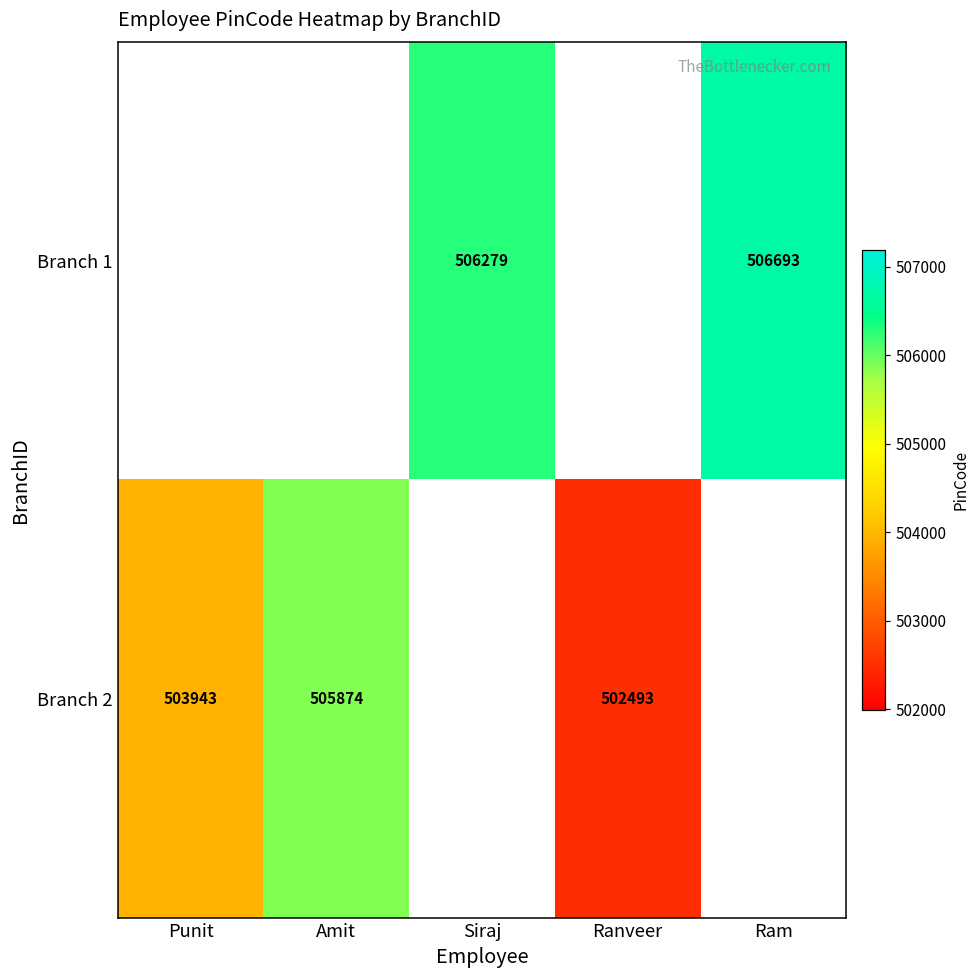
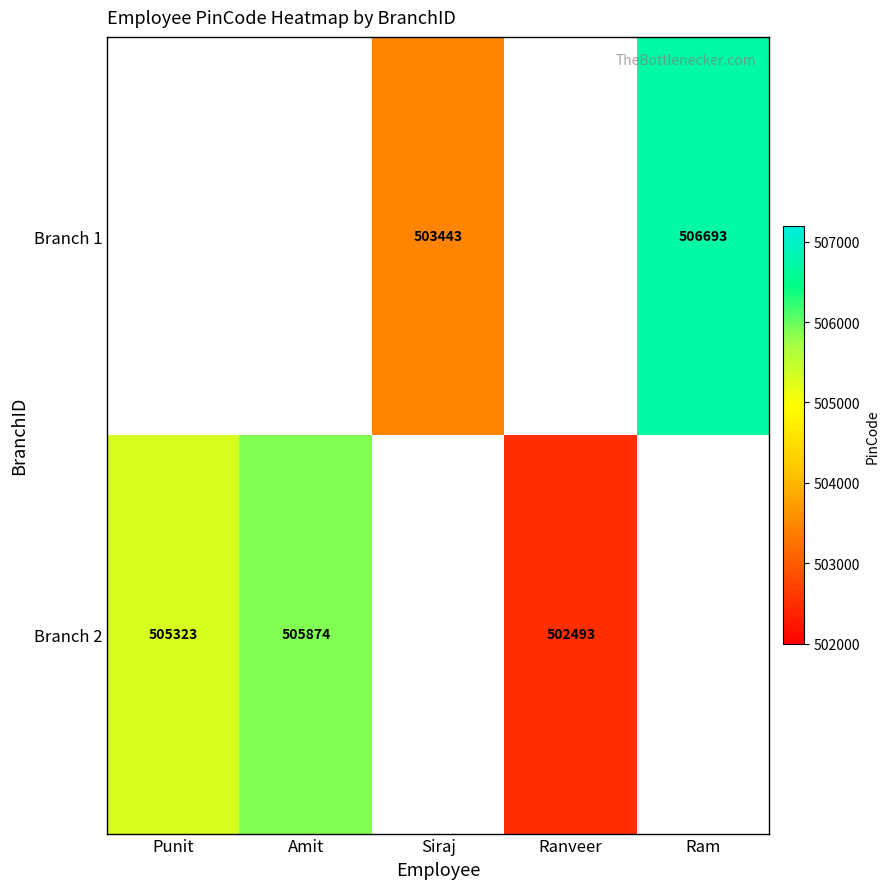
Branch 1, Siraj: 506279 -> 503443
Branch 2, Punit: 503943 -> 505323
